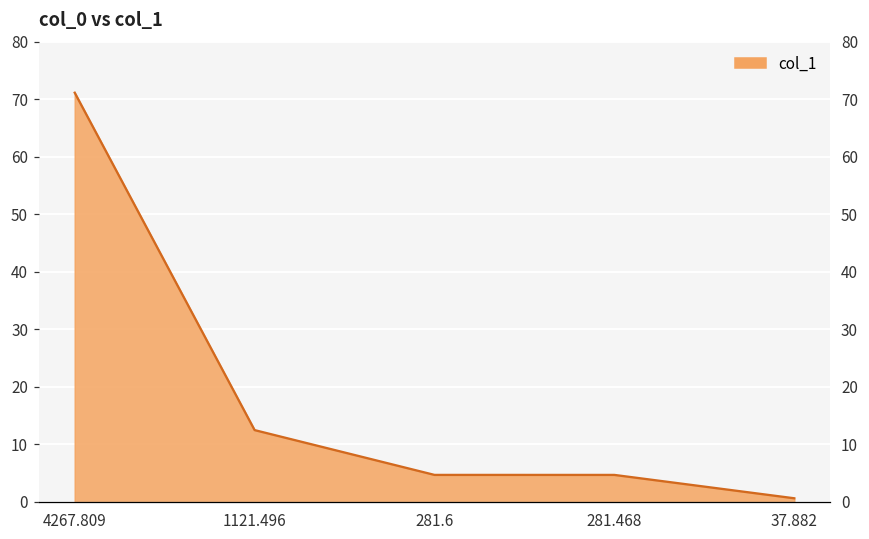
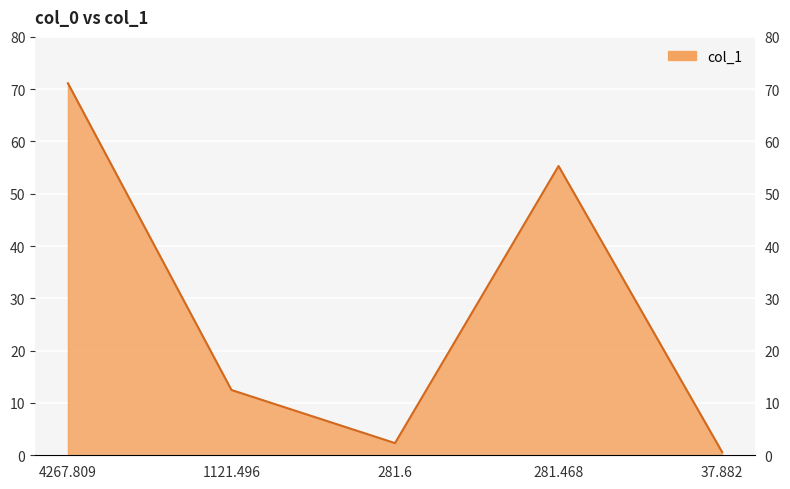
281.6: 5 -> 2
281.468: 5 -> 55
